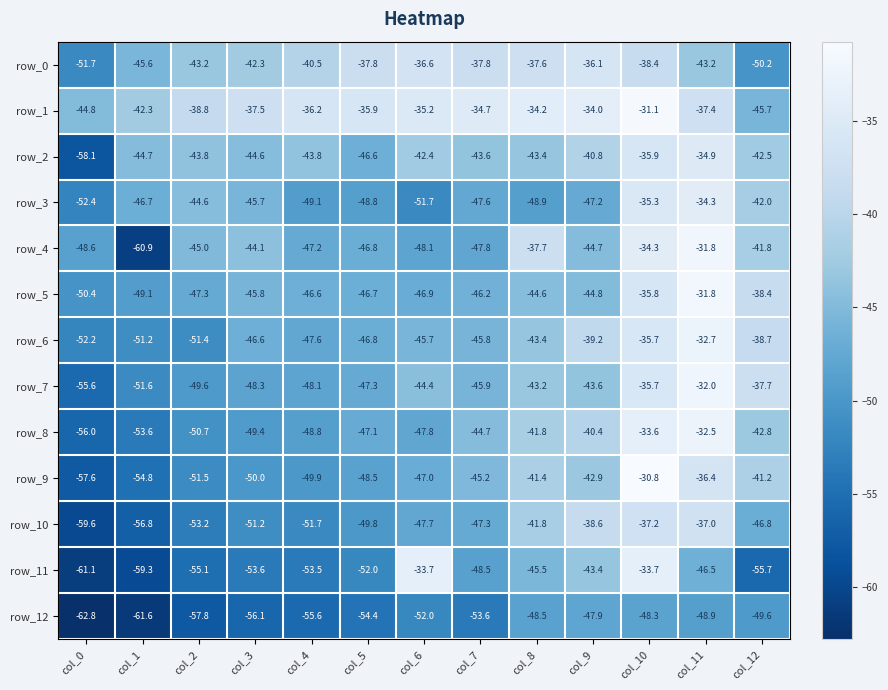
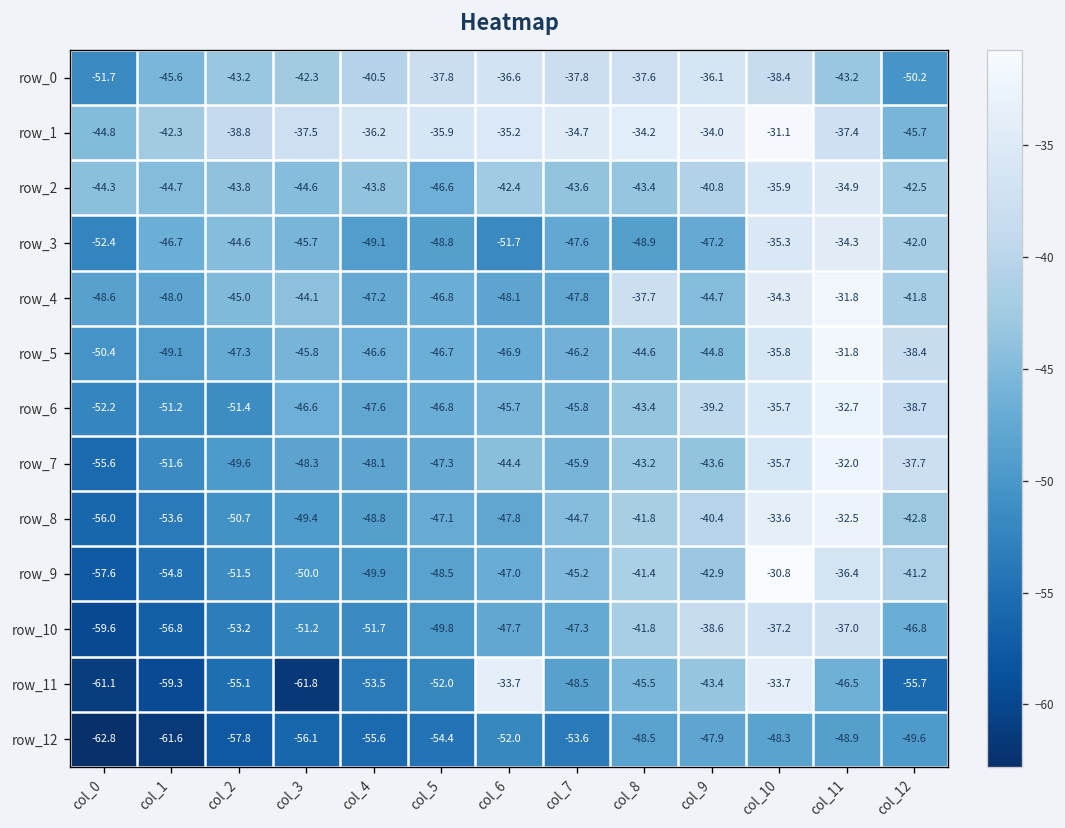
row_2, col_0: -58.1 -> -44.3
row_4, col_1: -60.9 -> -48.0
row_11, col_3: -53.6 -> -61.8
